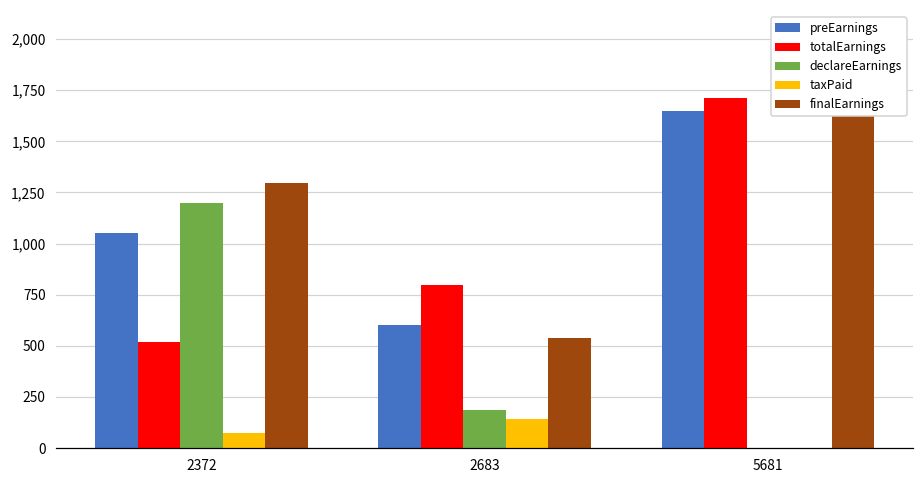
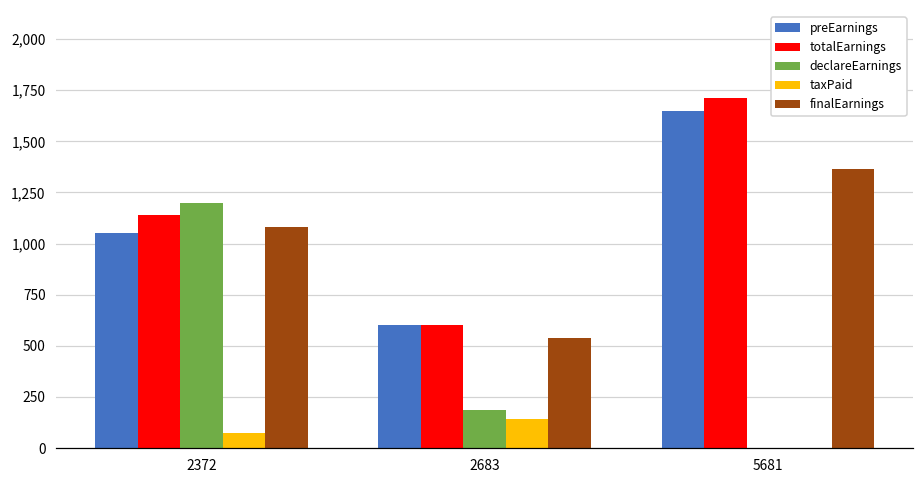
totalEarnings, 2372: 520 -> 1,140
finalEarnings, 2372: 1,290 -> 1,080
totalEarnings, 2683: 800 -> 600
finalEarnings, 5681: 1,650 -> 1,360
